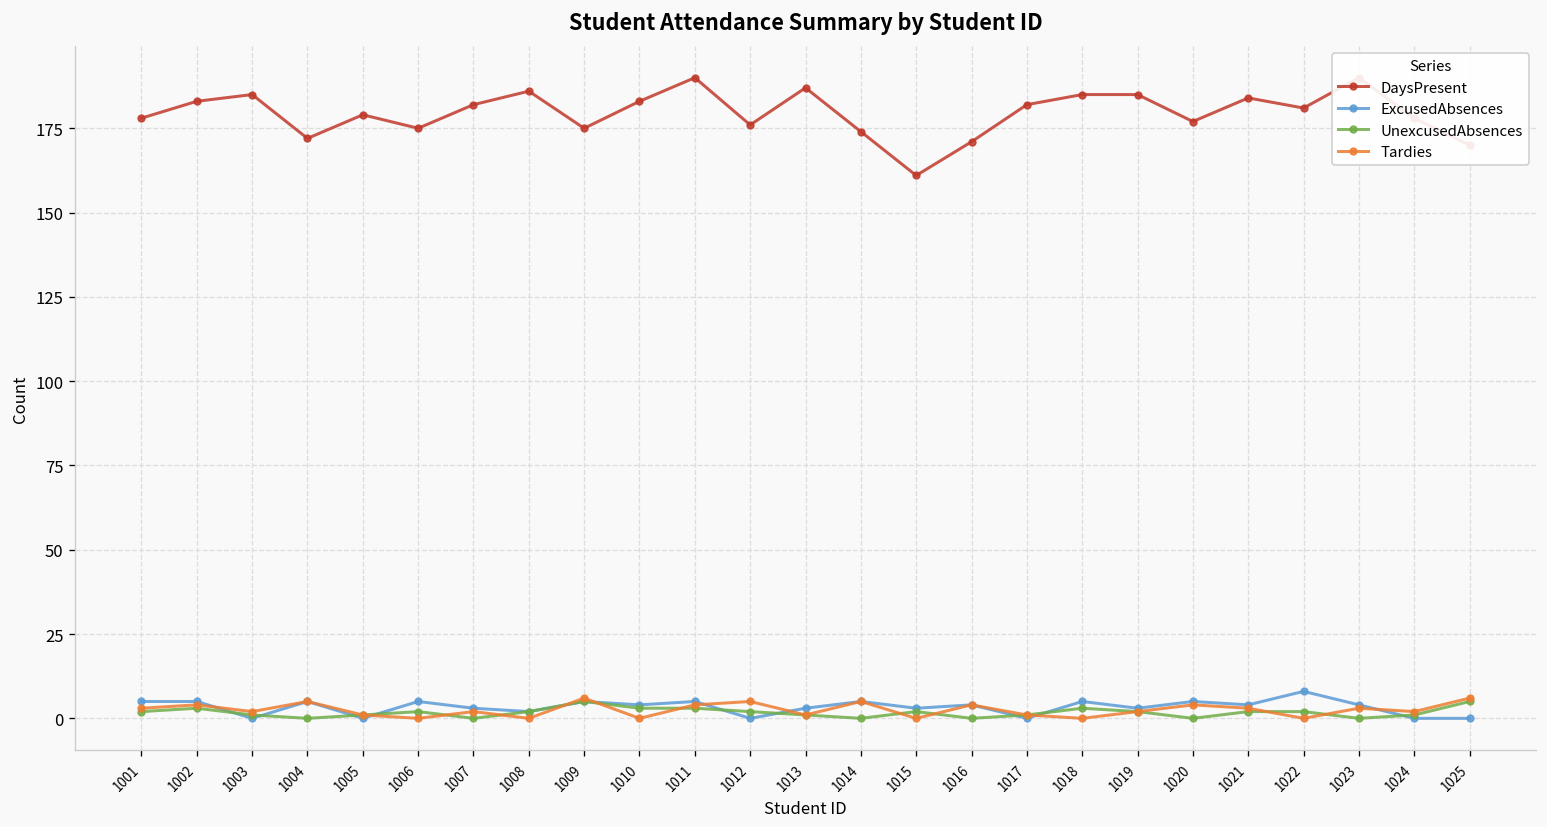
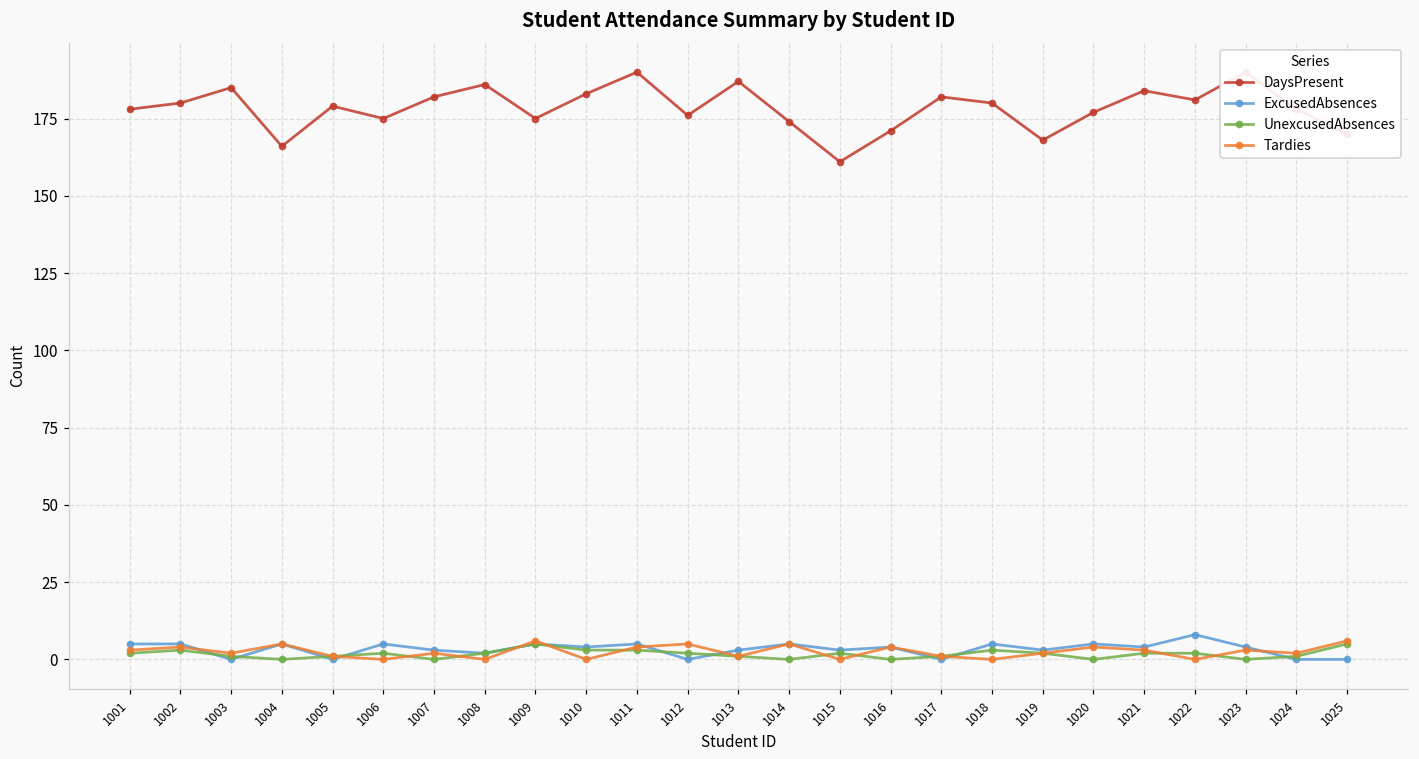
DaysPresent, 1002: 183 -> 180
DaysPresent, 1004: 172 -> 166
DaysPresent, 1018: 185 -> 180
DaysPresent, 1019: 185 -> 168
